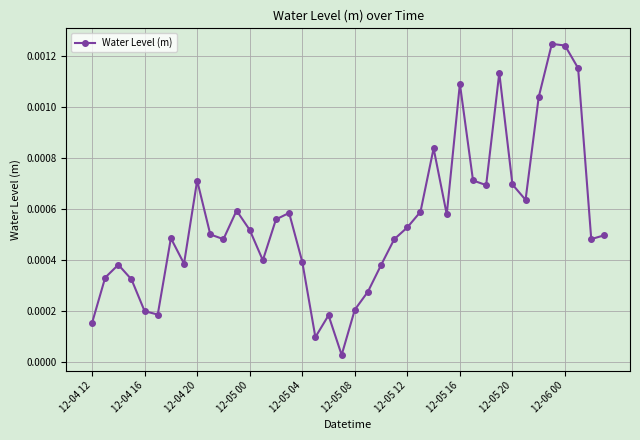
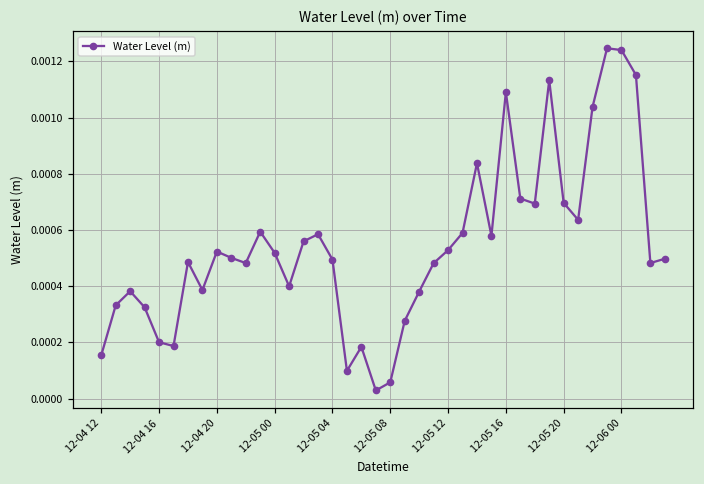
12-04 20: 0.00071 -> 0.00052
12-05 04: 0.00039 -> 0.00049
12-05 08: 0.00021 -> 0.00006
